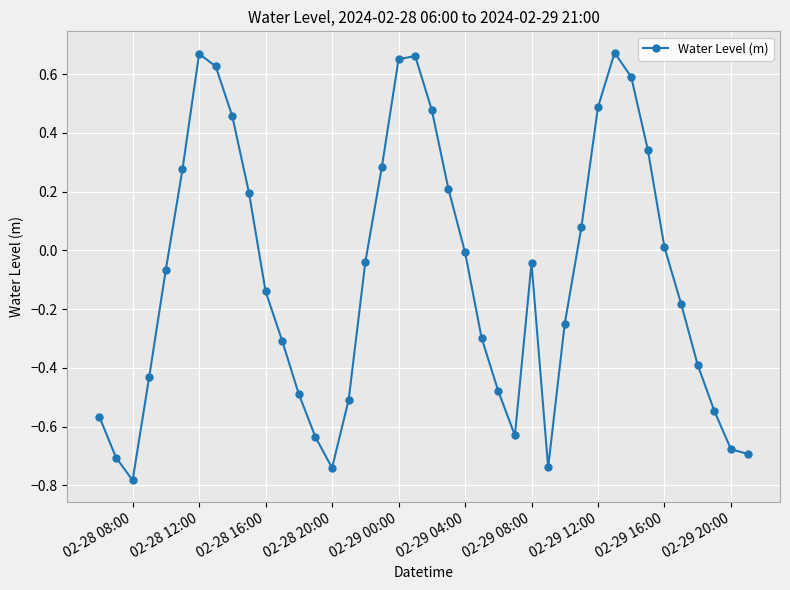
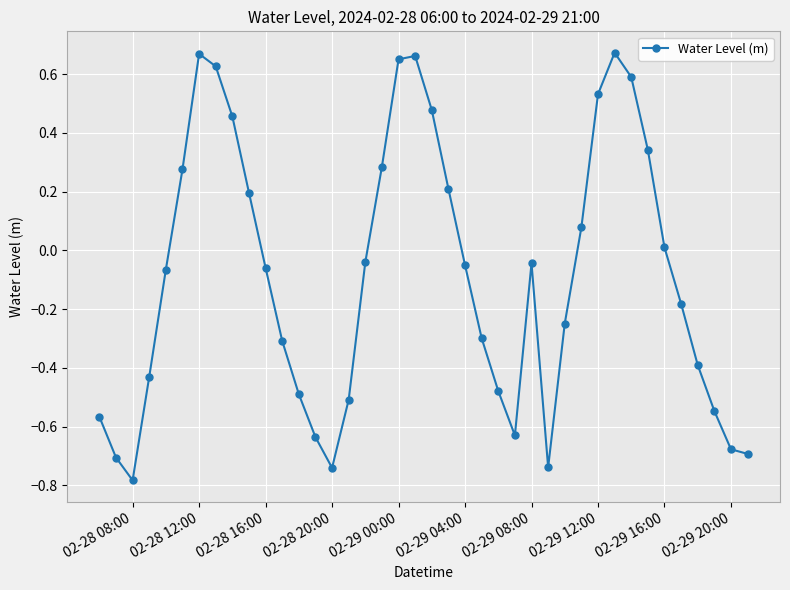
02-28 16:00: -0.14 -> -0.06
02-29 04:00: -0.01 -> -0.05
02-29 12:00: 0.49 -> 0.53
